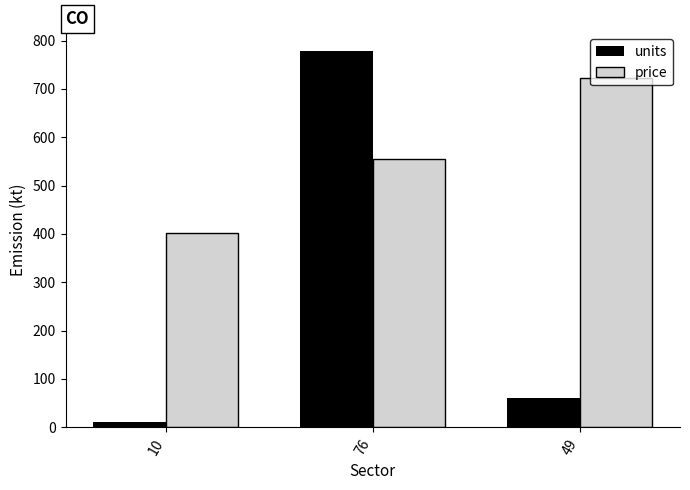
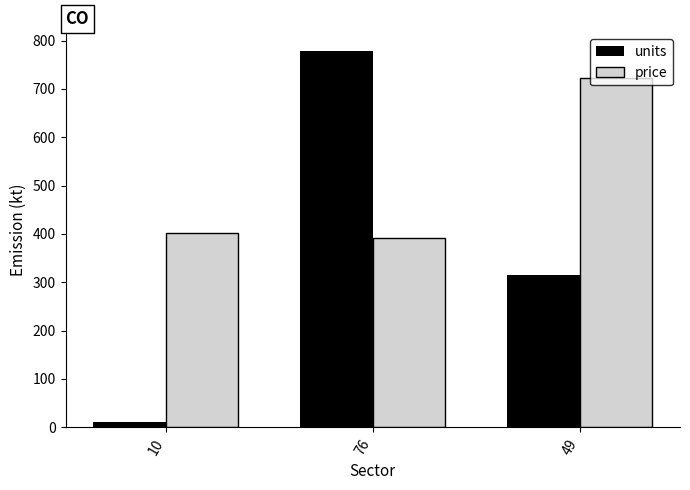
price, 76: 560 -> 390
units, 49: 60 -> 320
